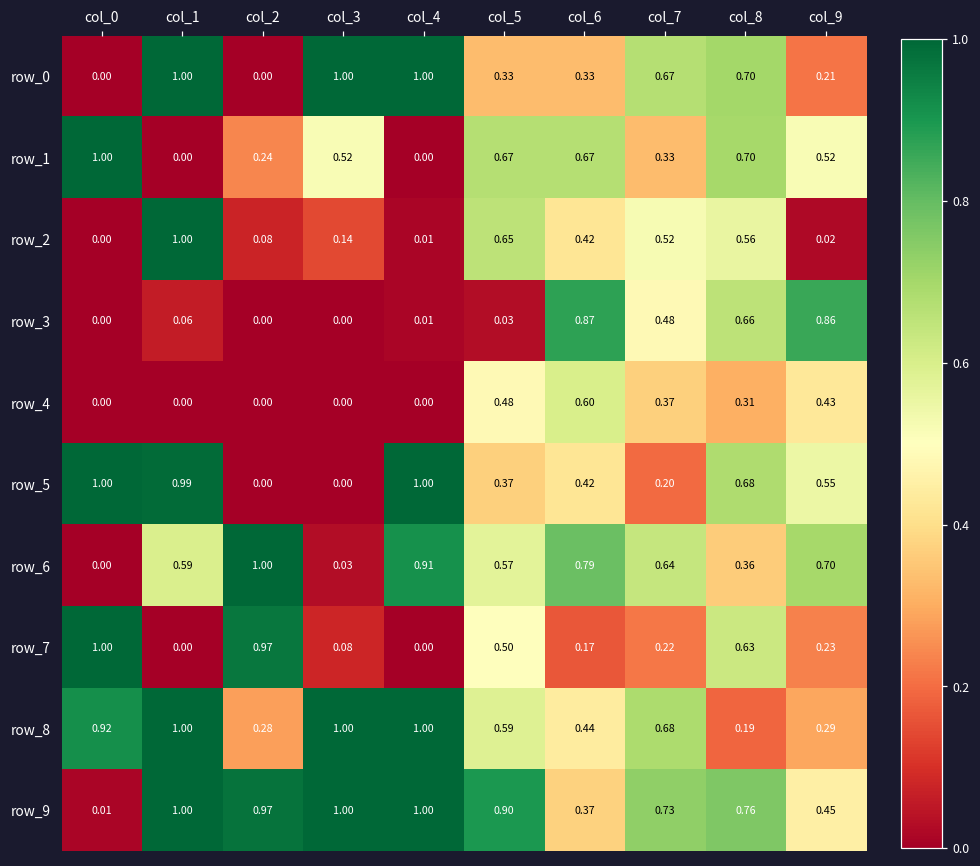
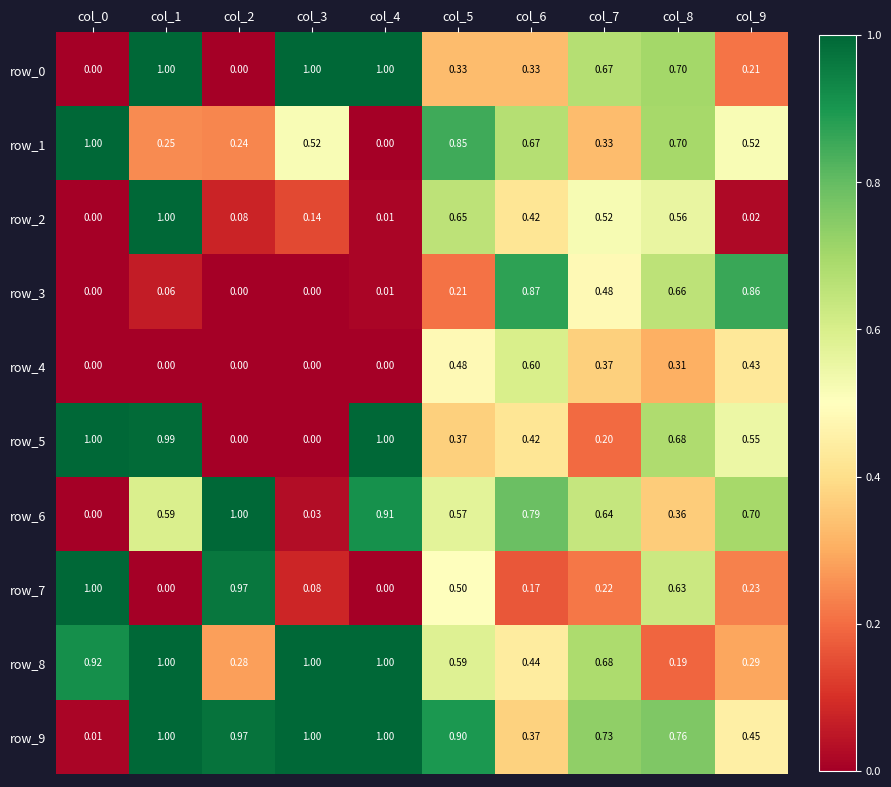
row_1, col_1: 0.00 -> 0.25
row_1, col_5: 0.67 -> 0.85
row_3, col_5: 0.03 -> 0.21
